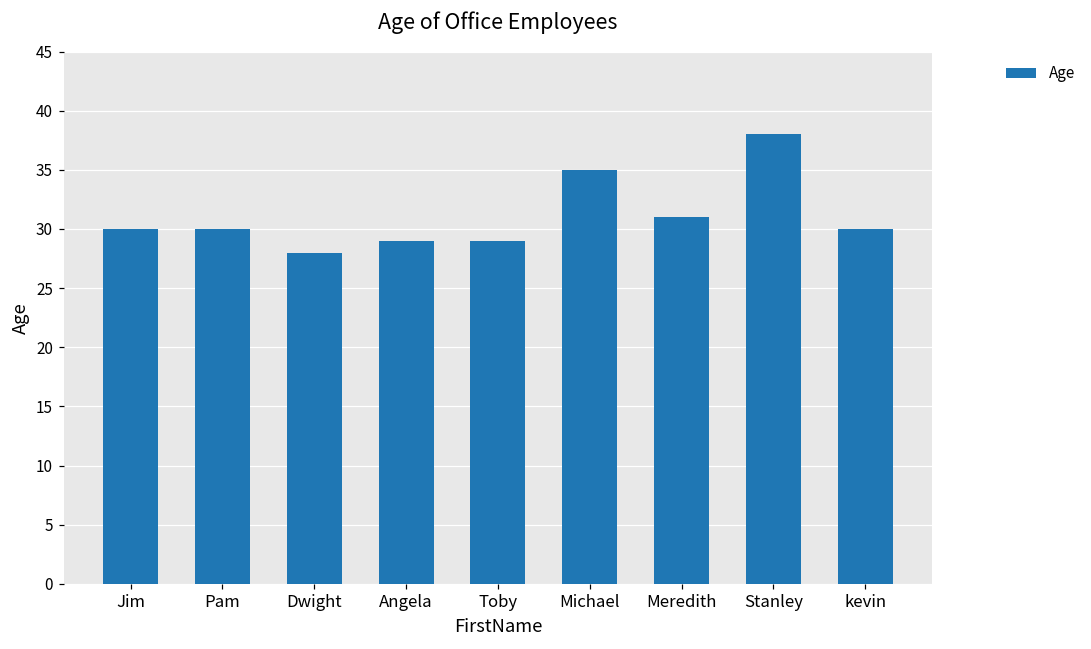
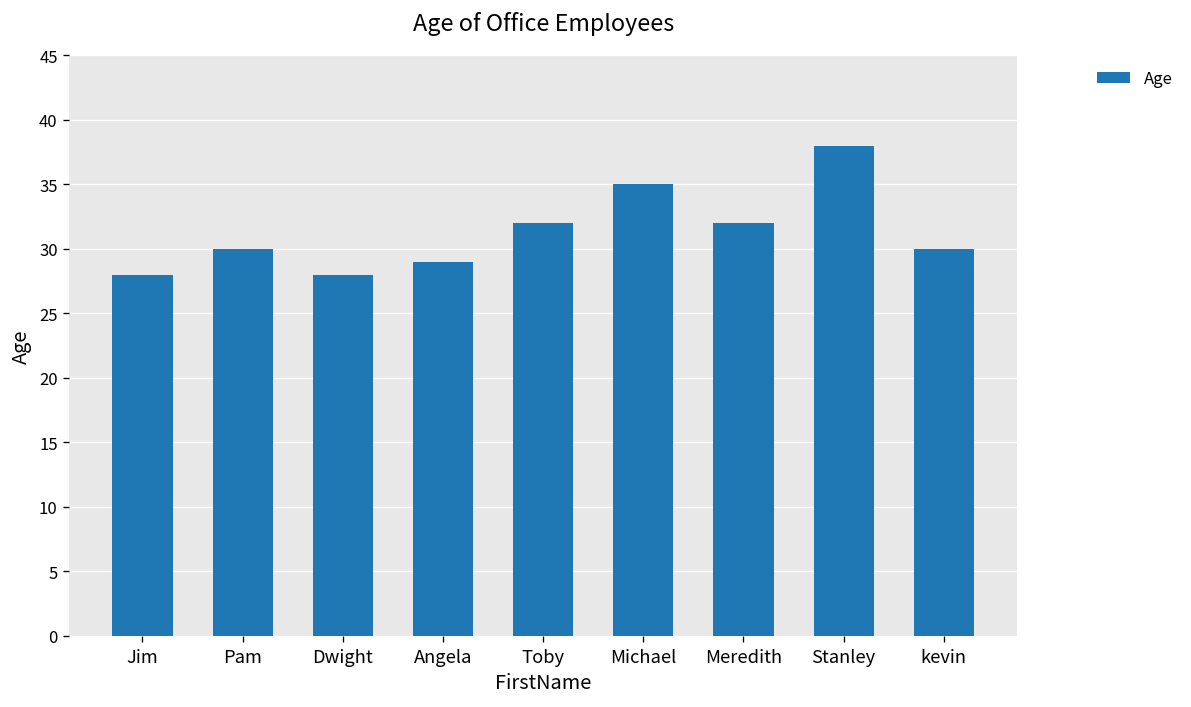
Jim: 30 -> 28
Toby: 29 -> 32
Meredith: 31 -> 32
